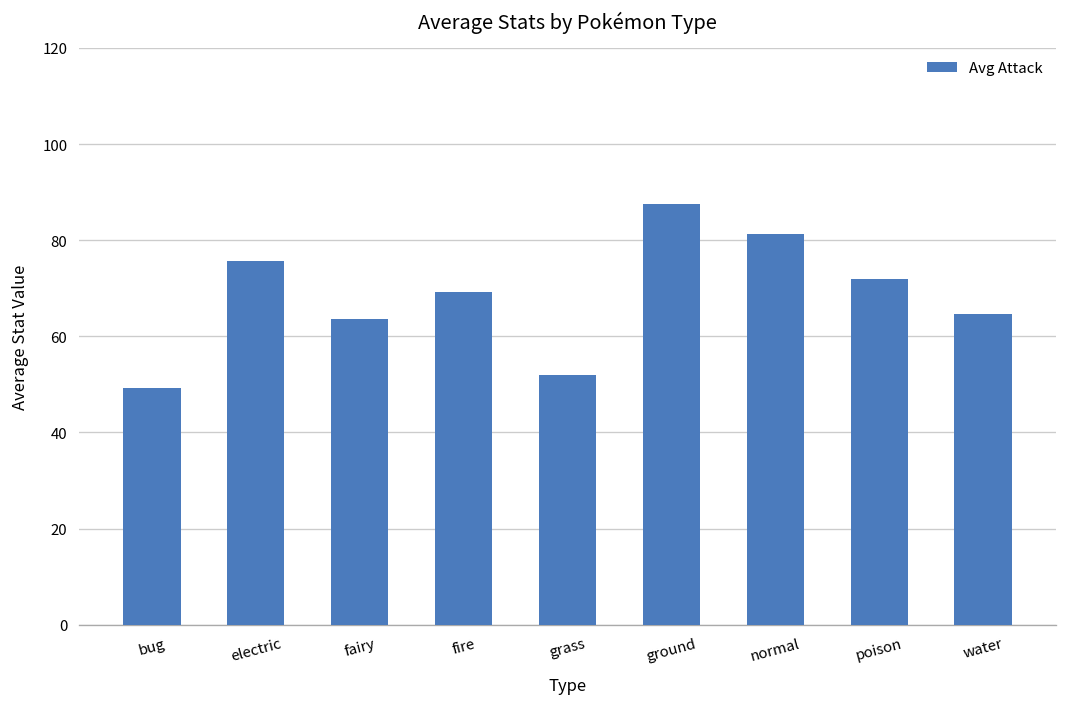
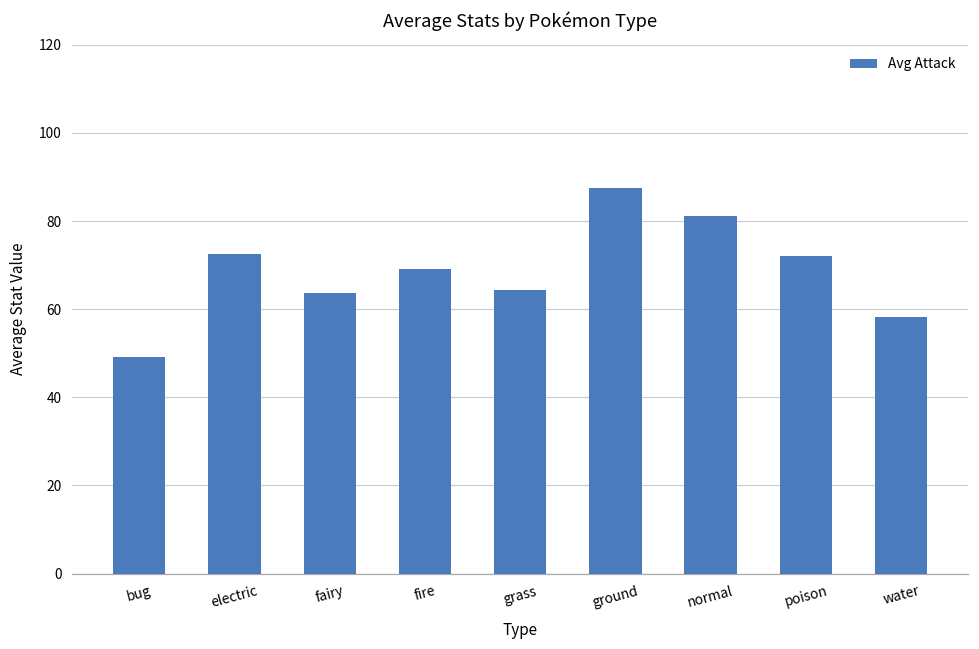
electric: 76 -> 73
grass: 52 -> 64
water: 65 -> 58
